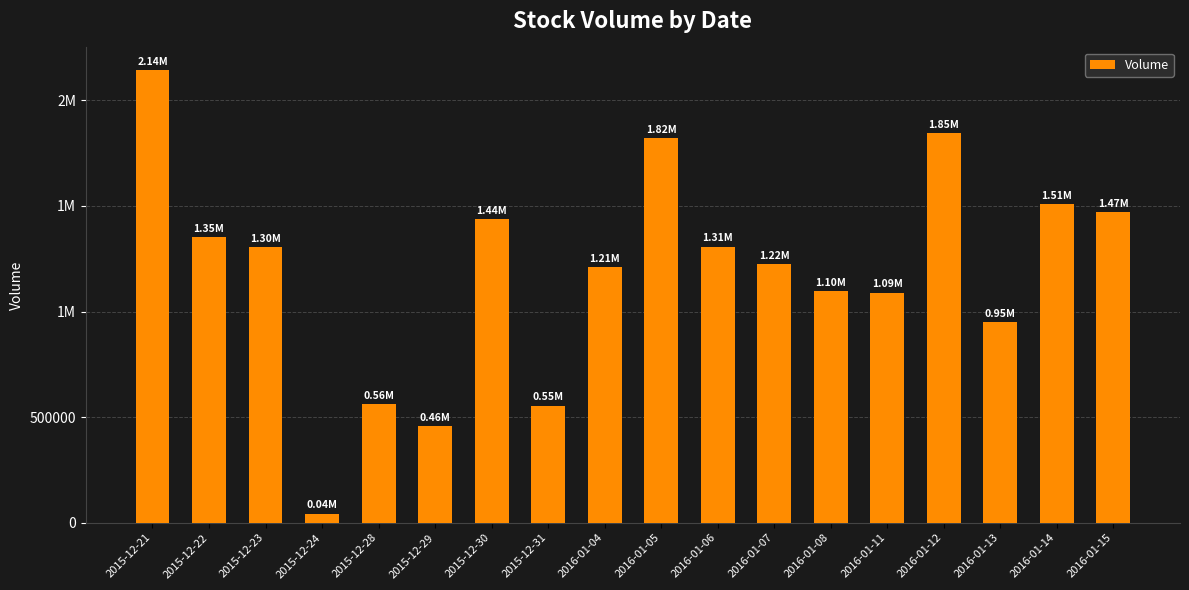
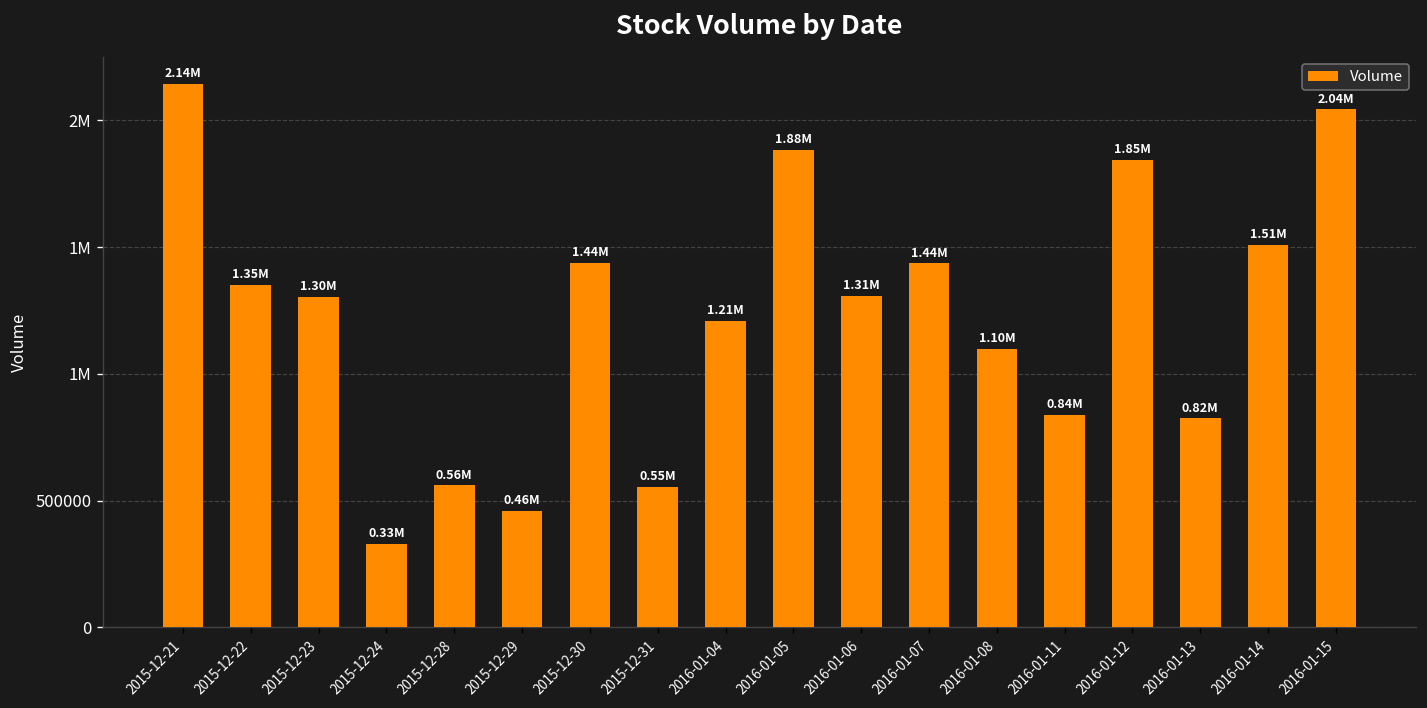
2015-12-24: 0.04M -> 0.33M
2016-01-05: 1.82M -> 1.88M
2016-01-07: 1.22M -> 1.44M
2016-01-11: 1.09M -> 0.84M
2016-01-13: 0.95M -> 0.82M
2016-01-15: 1.47M -> 2.04M
